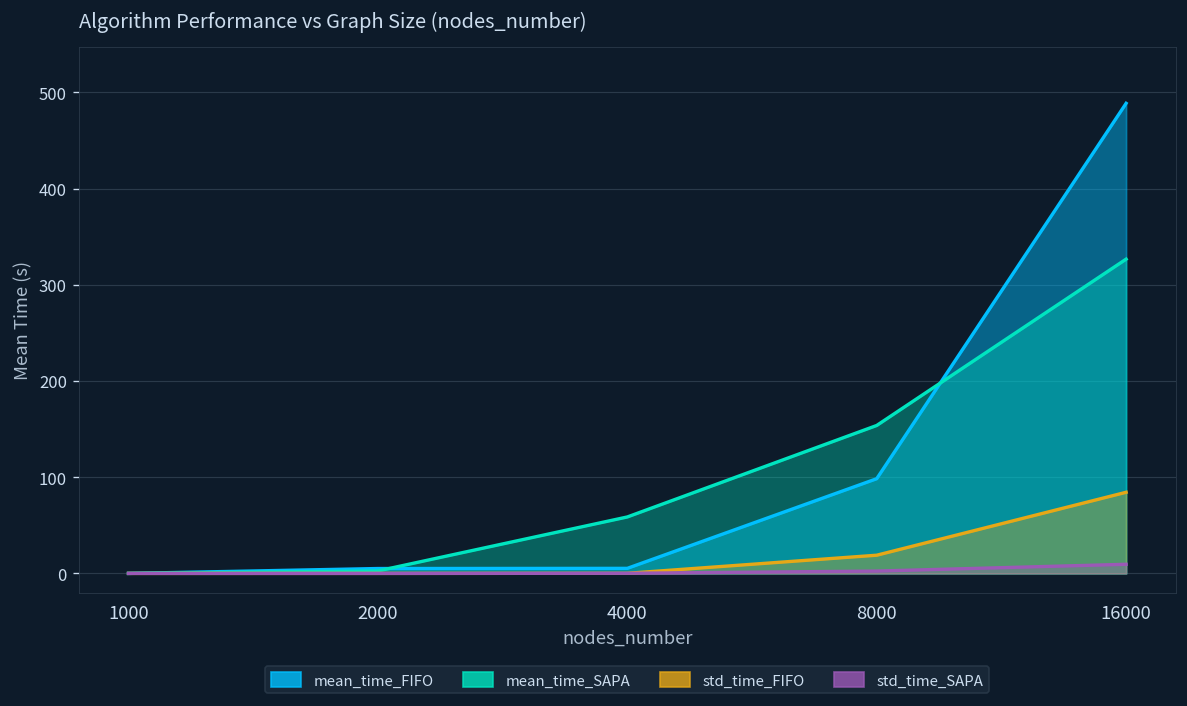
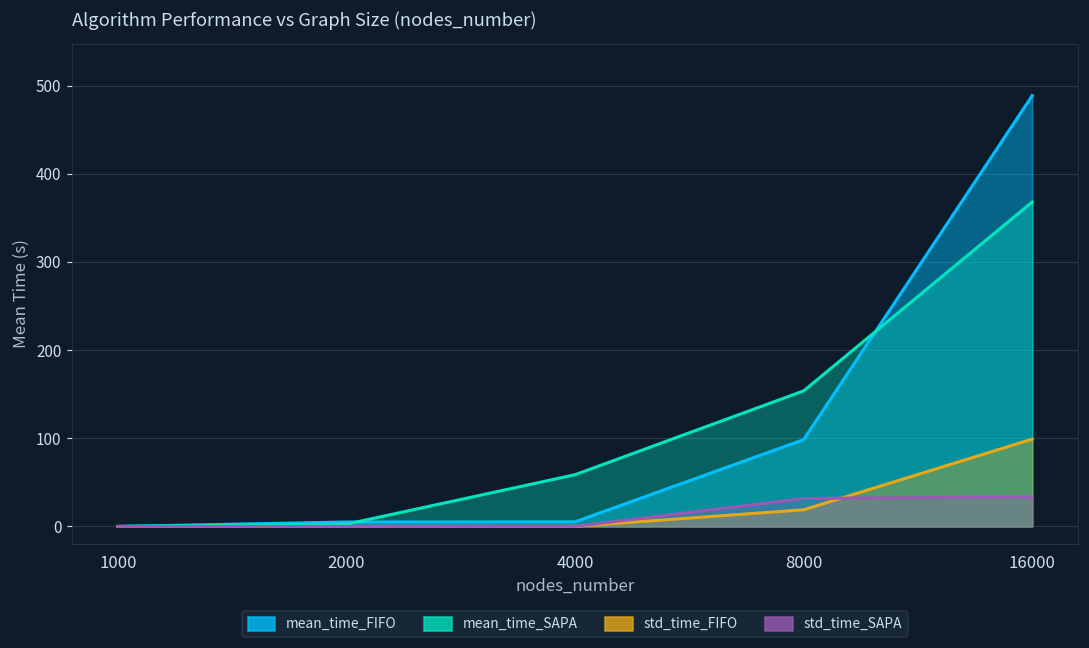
std_time_SAPA, 8000: 0 -> 30
mean_time_SAPA, 16000: 330 -> 370
std_time_FIFO, 16000: 80 -> 100
std_time_SAPA, 16000: 10 -> 30
